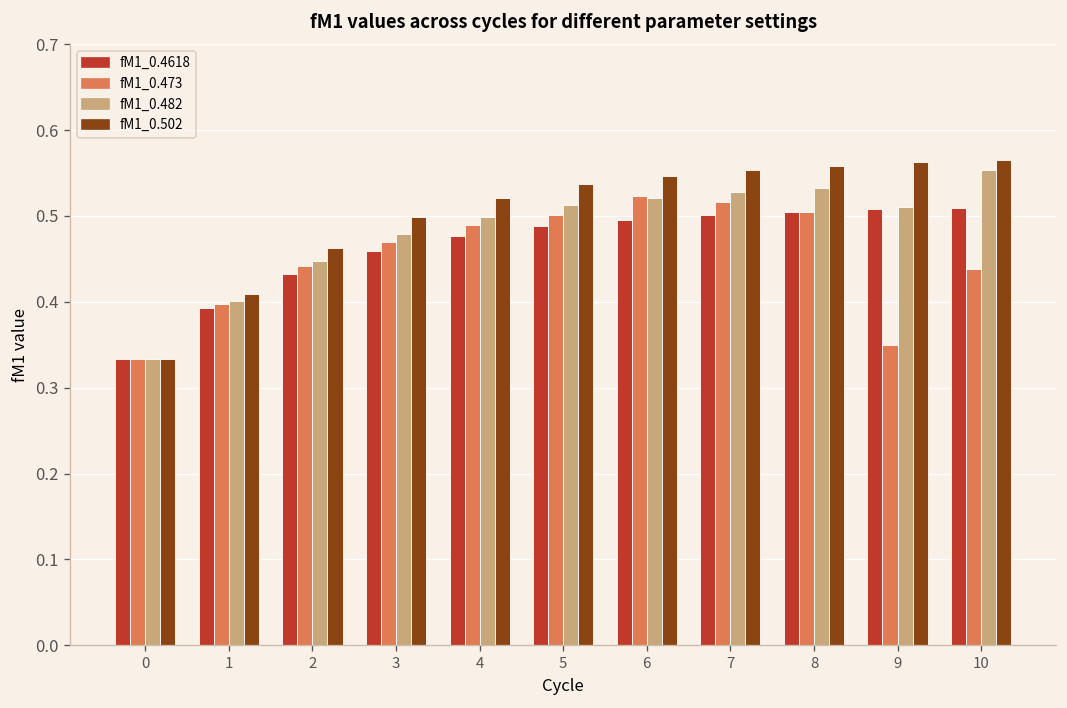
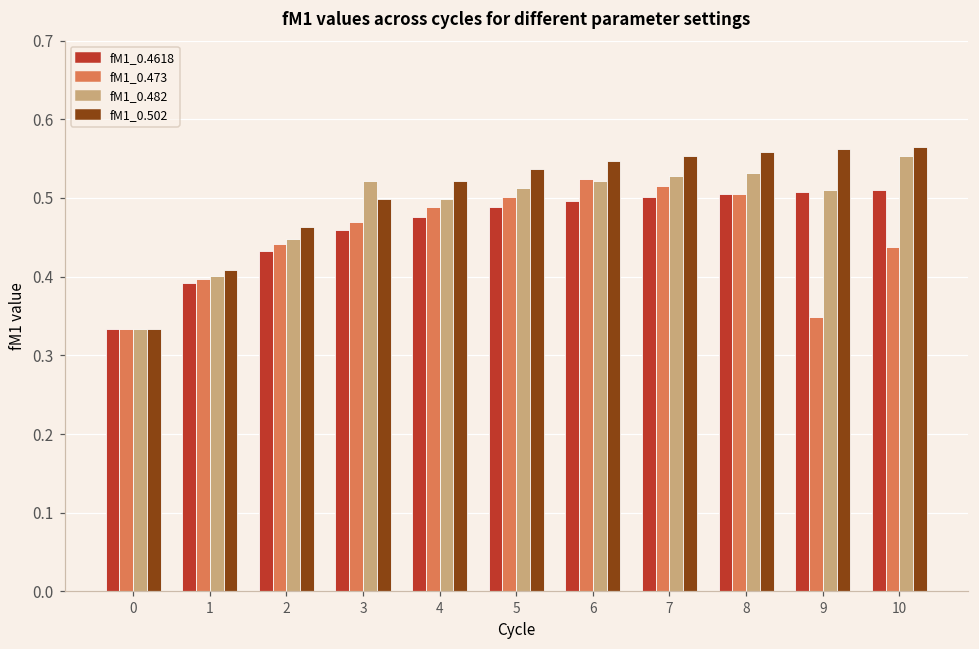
fM1_0.482, 3: 0.48 -> 0.52
